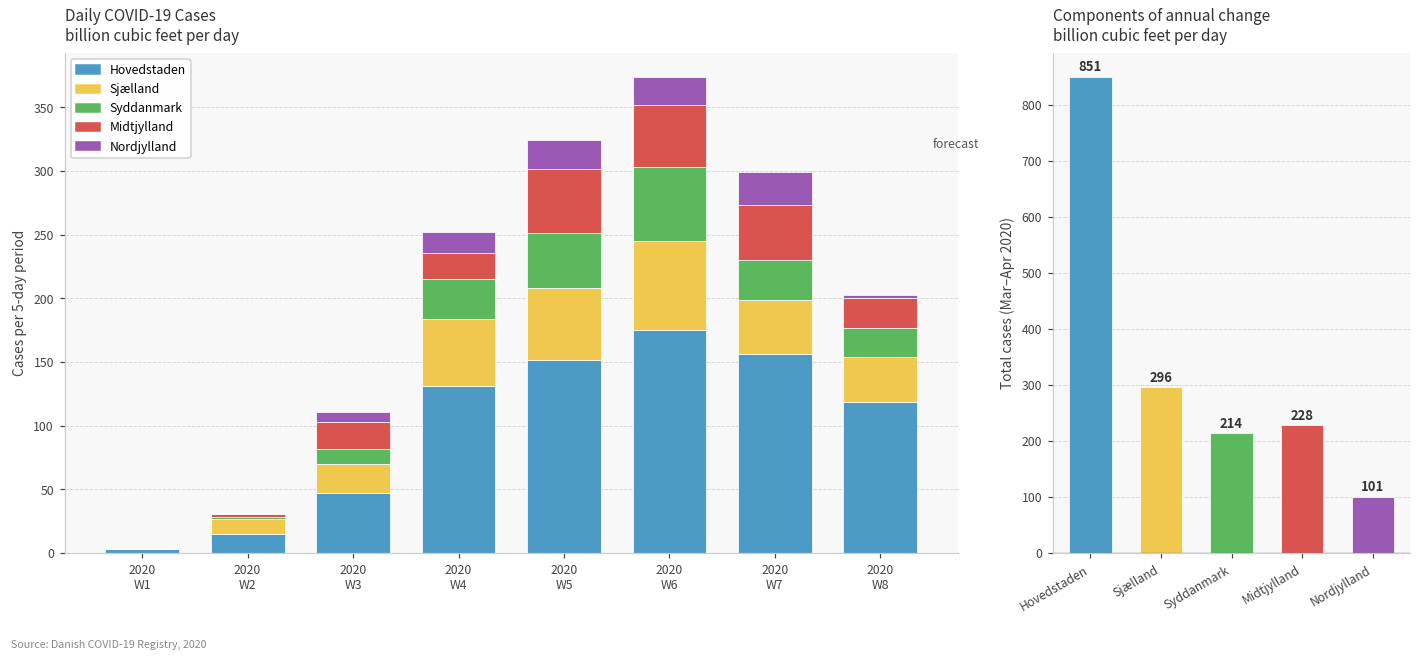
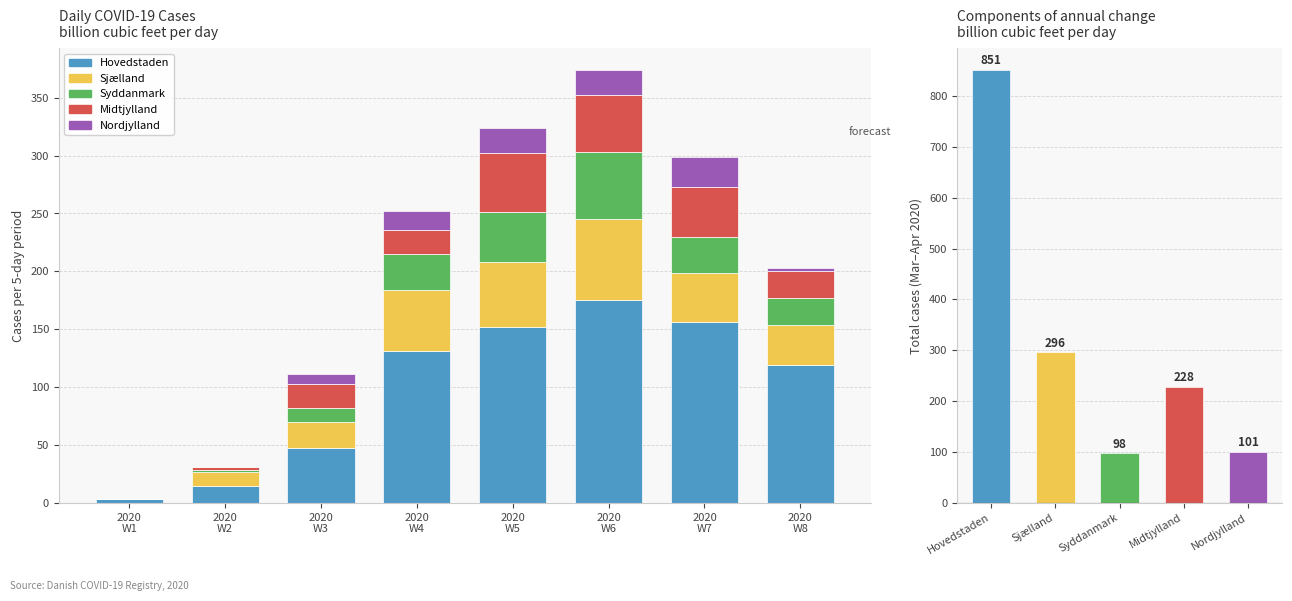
Components of annual change billion cubic feet per day, Syddanmark, Syddanmark: 214 -> 98
